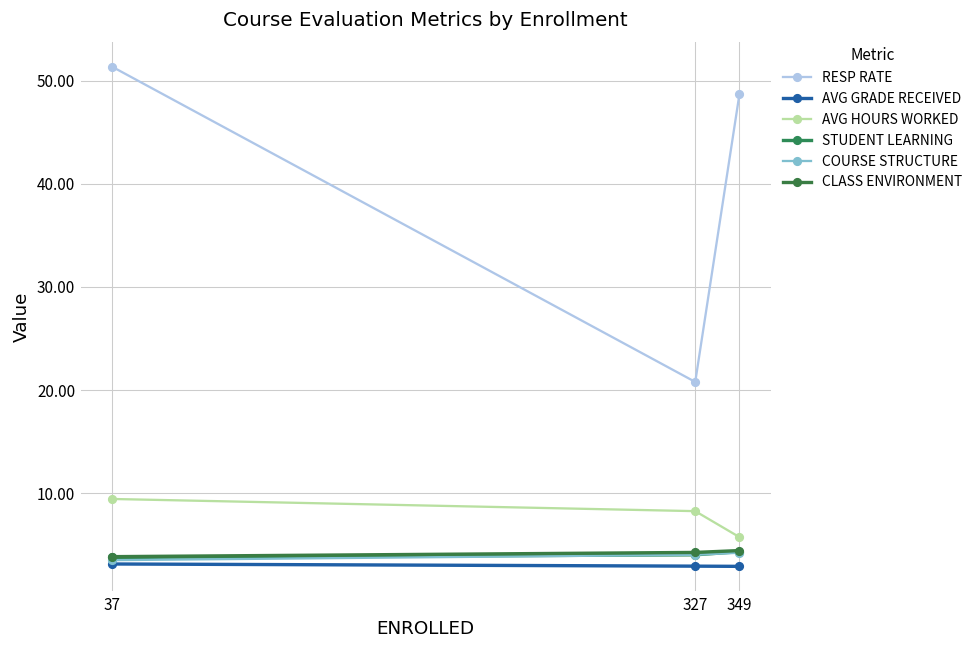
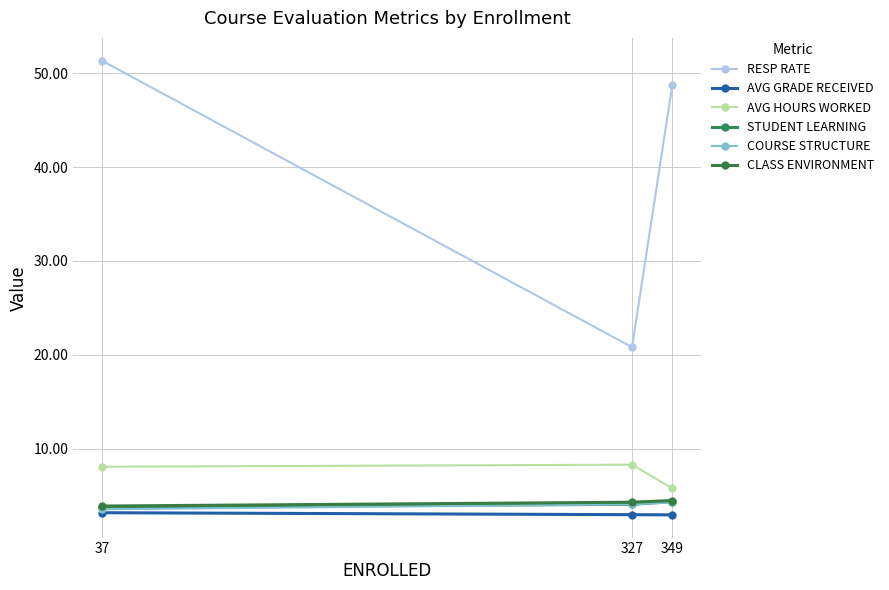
AVG HOURS WORKED, 37: 9 -> 8
